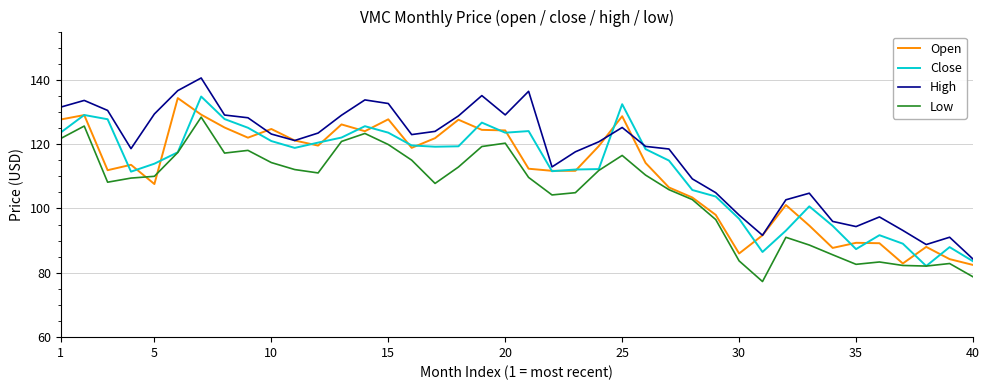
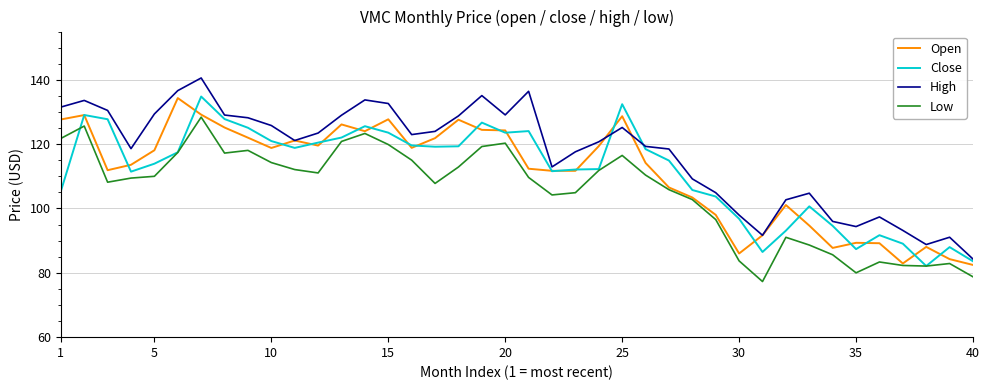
Close, 1: 124 -> 105
Open, 5: 108 -> 118
Open, 10: 125 -> 119
High, 10: 123 -> 126
Low, 35: 83 -> 80
